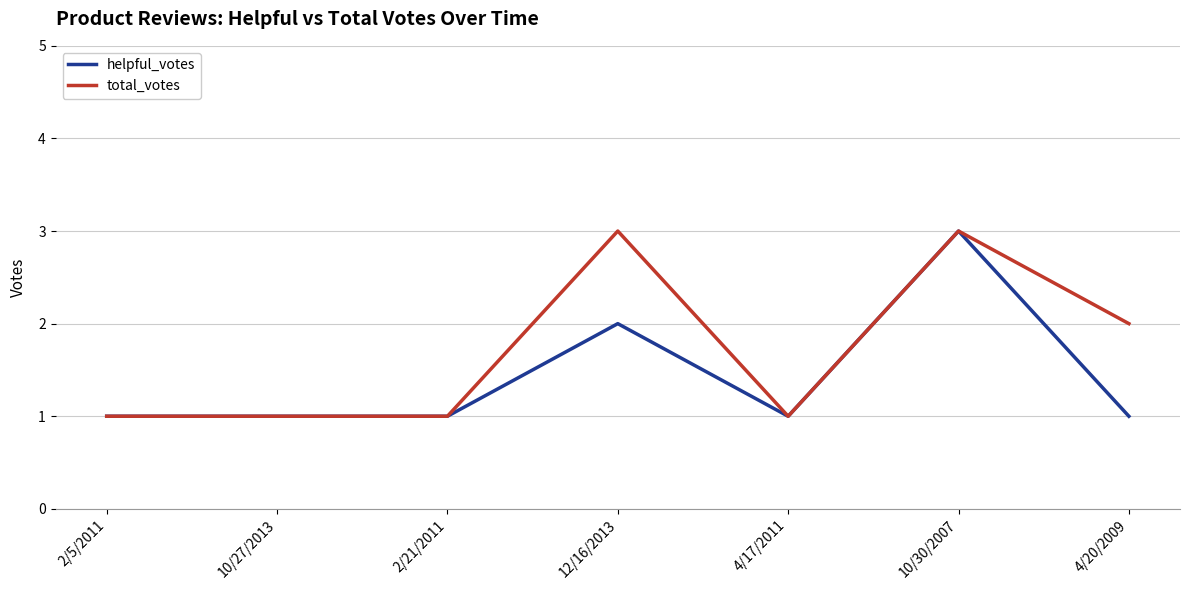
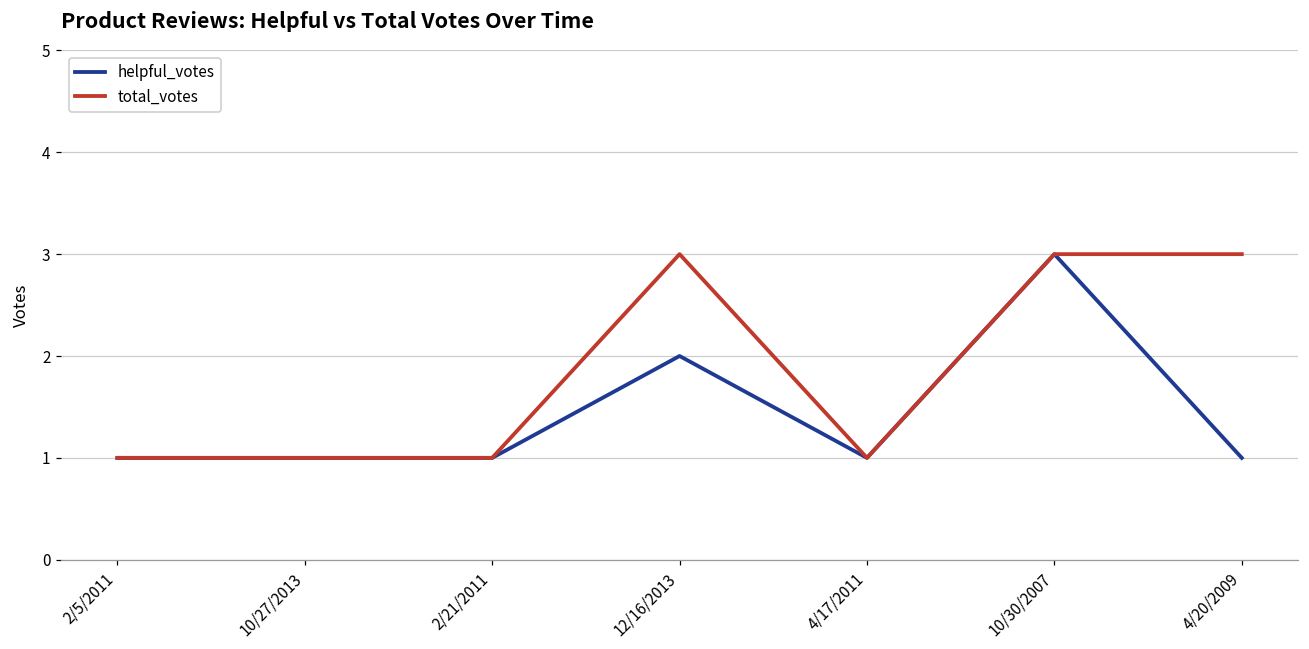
total_votes, 4/20/2009: 2 -> 3
